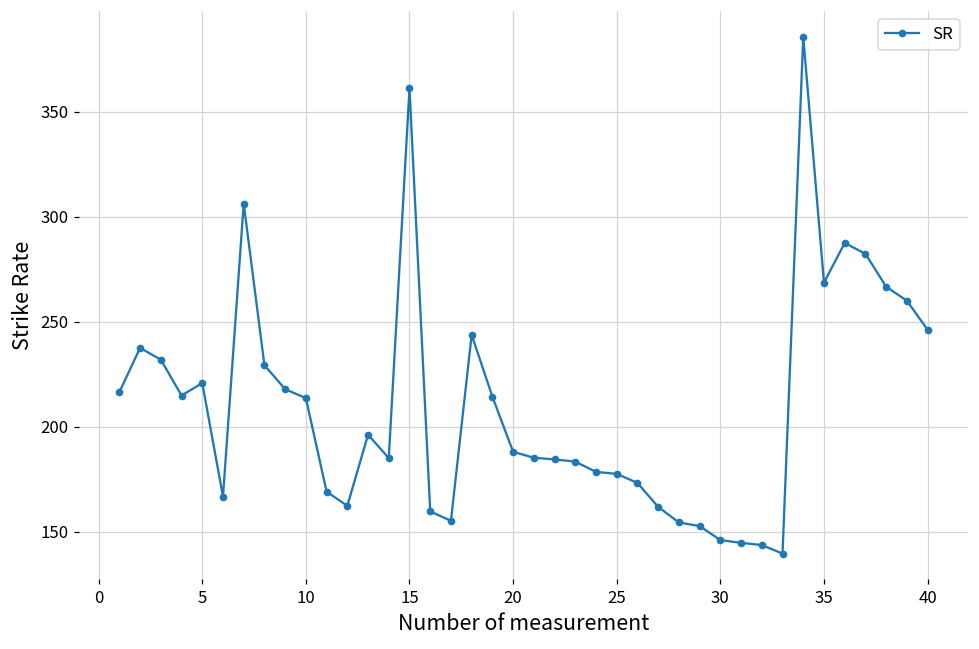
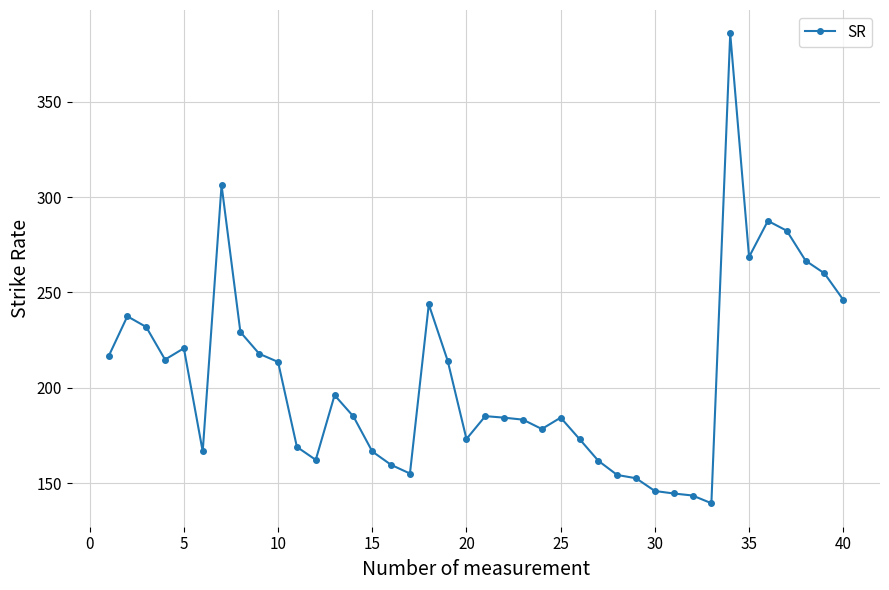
15: 361 -> 167
20: 188 -> 173
25: 178 -> 184
